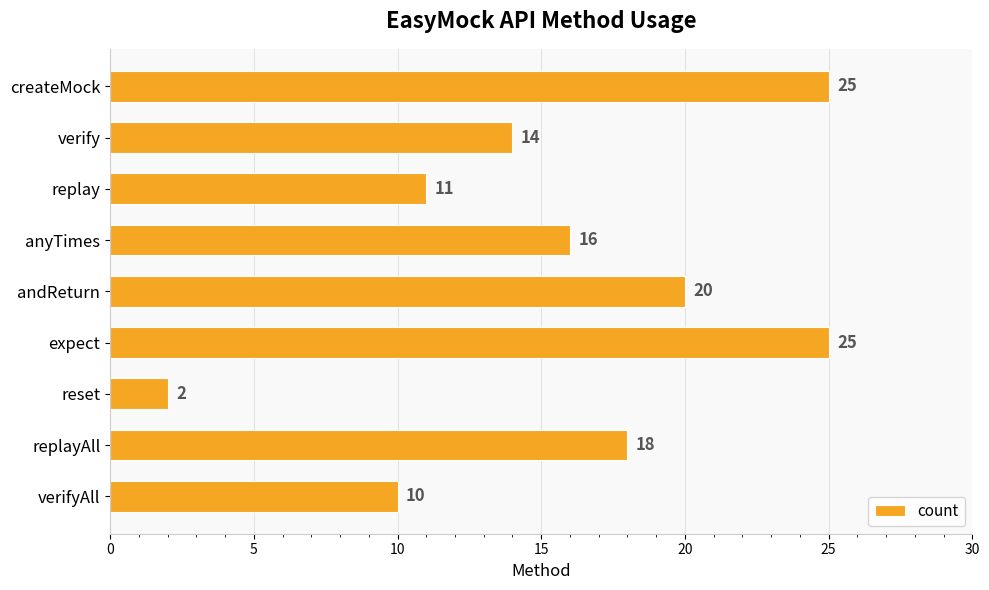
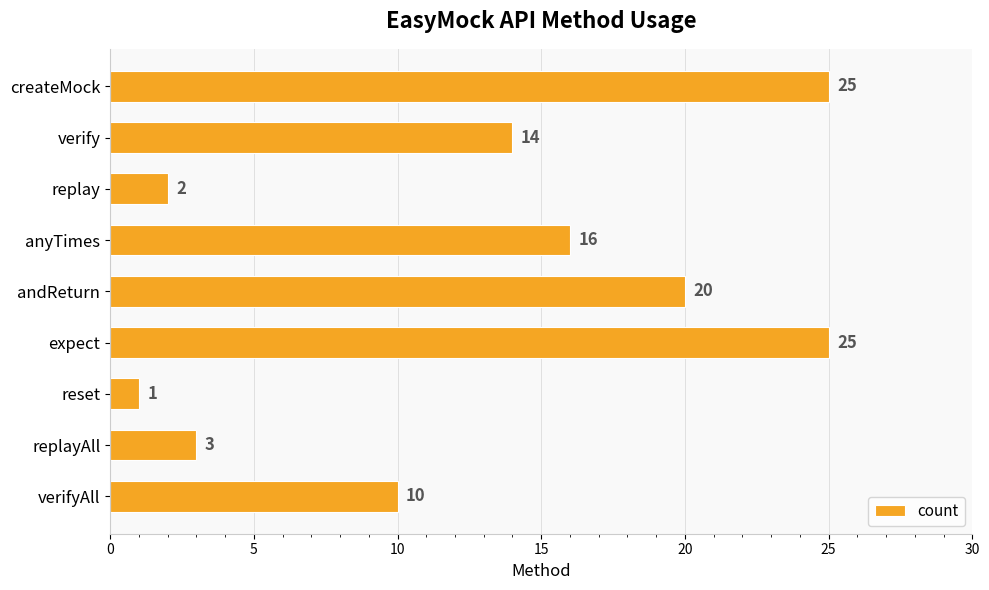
replay: 11 -> 2
reset: 2 -> 1
replayAll: 18 -> 3
